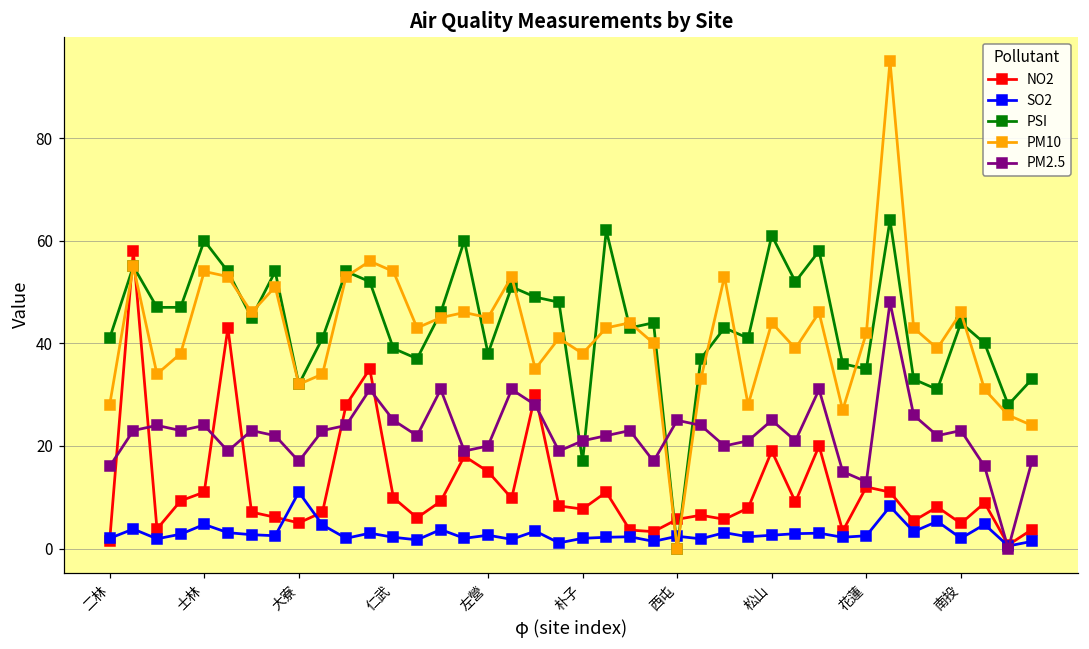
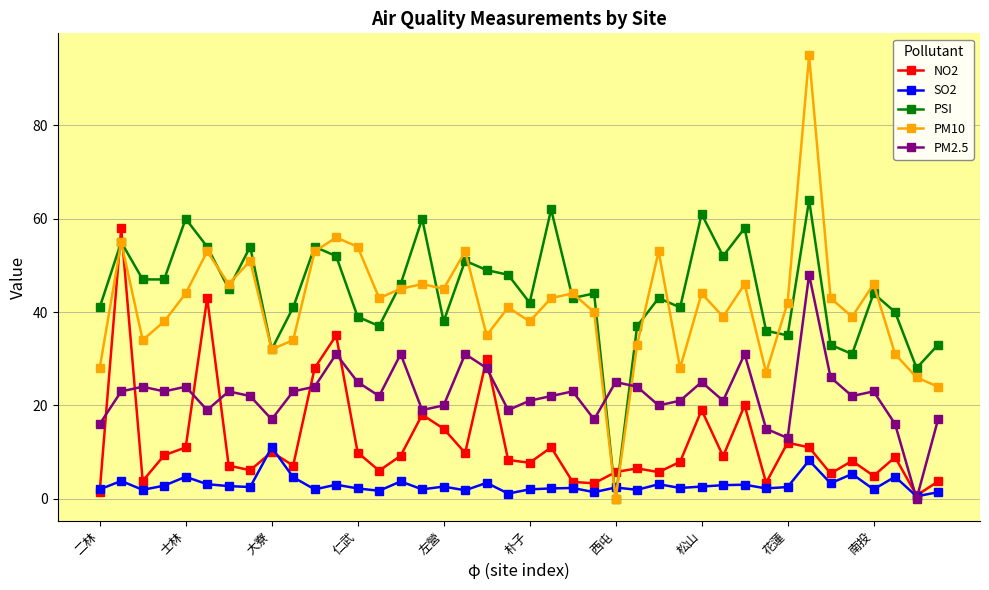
PM10, 士林: 54 -> 44
NO2, 大寮: 5 -> 10
PSI, 朴子: 17 -> 42
